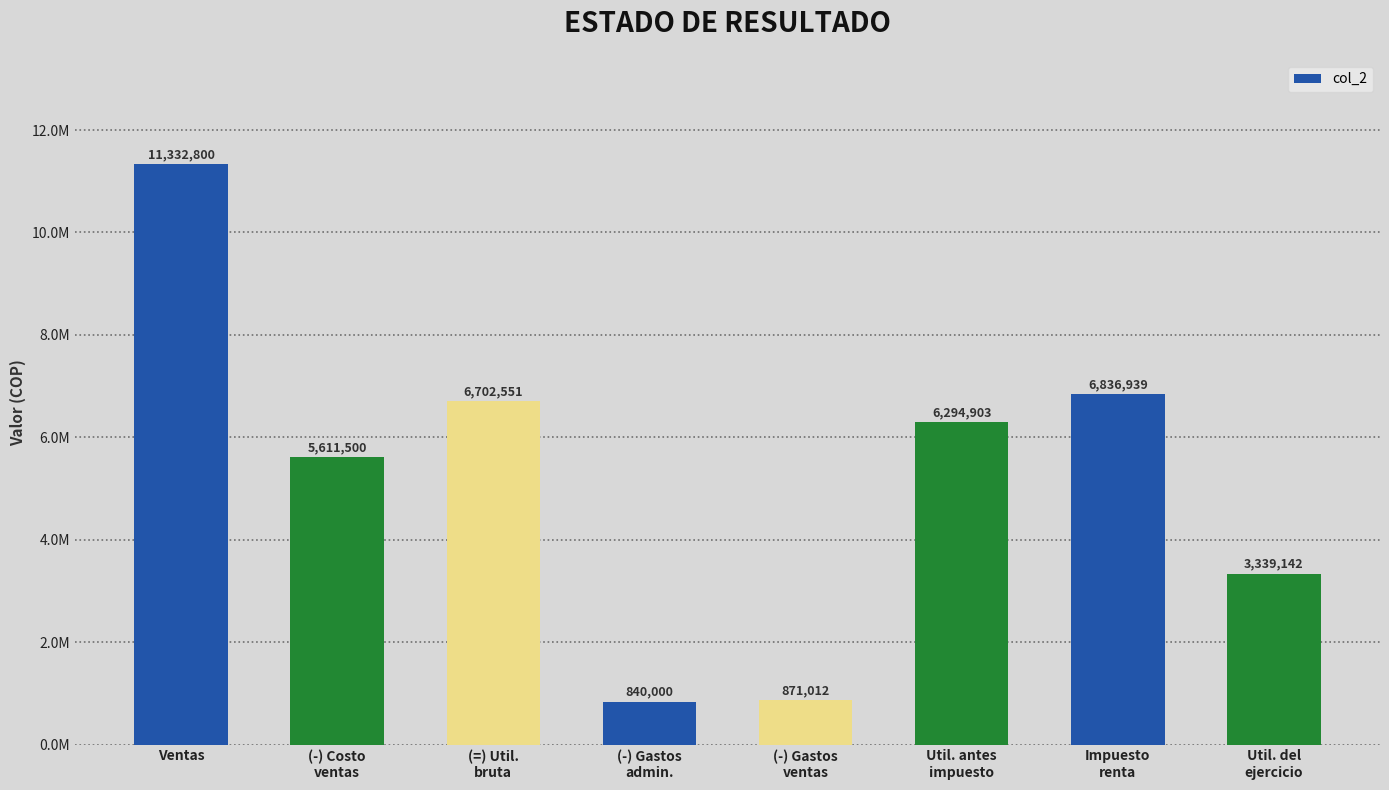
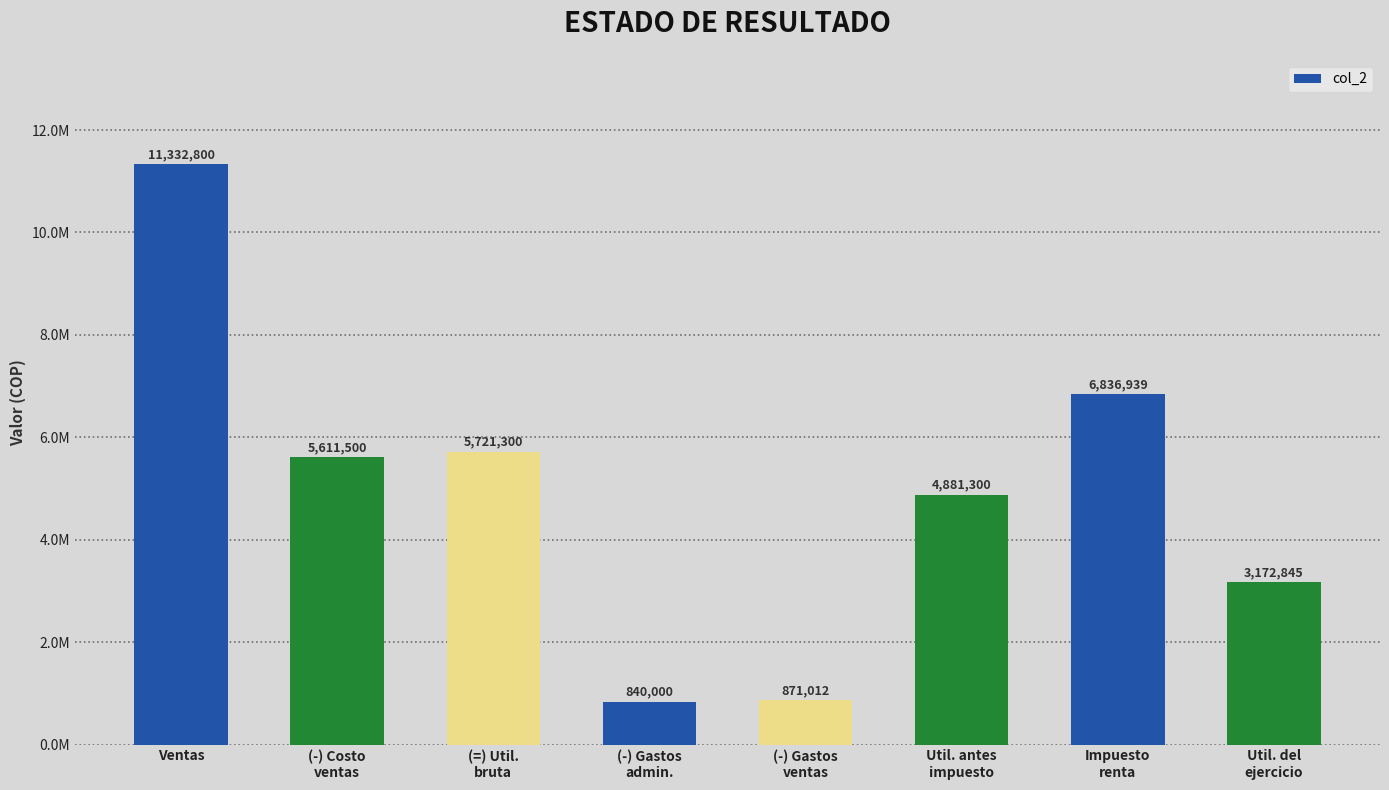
(=) Util. bruta: 6,702,551 -> 5,721,300
Util. antes impuesto: 6,294,903 -> 4,881,300
Util. del ejercicio: 3,339,142 -> 3,172,845
